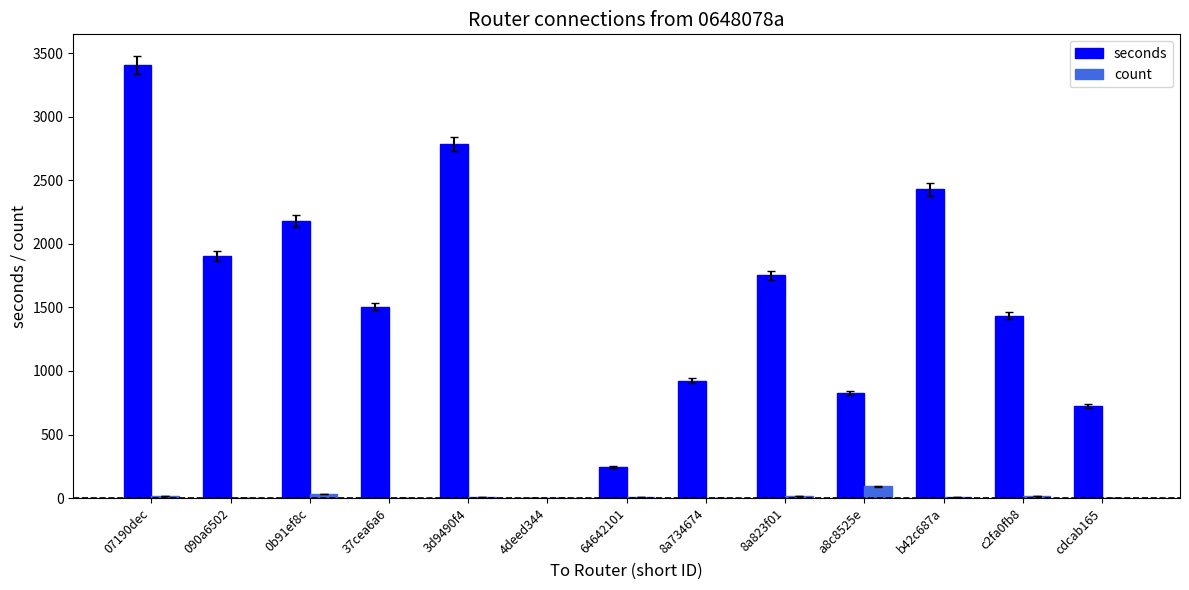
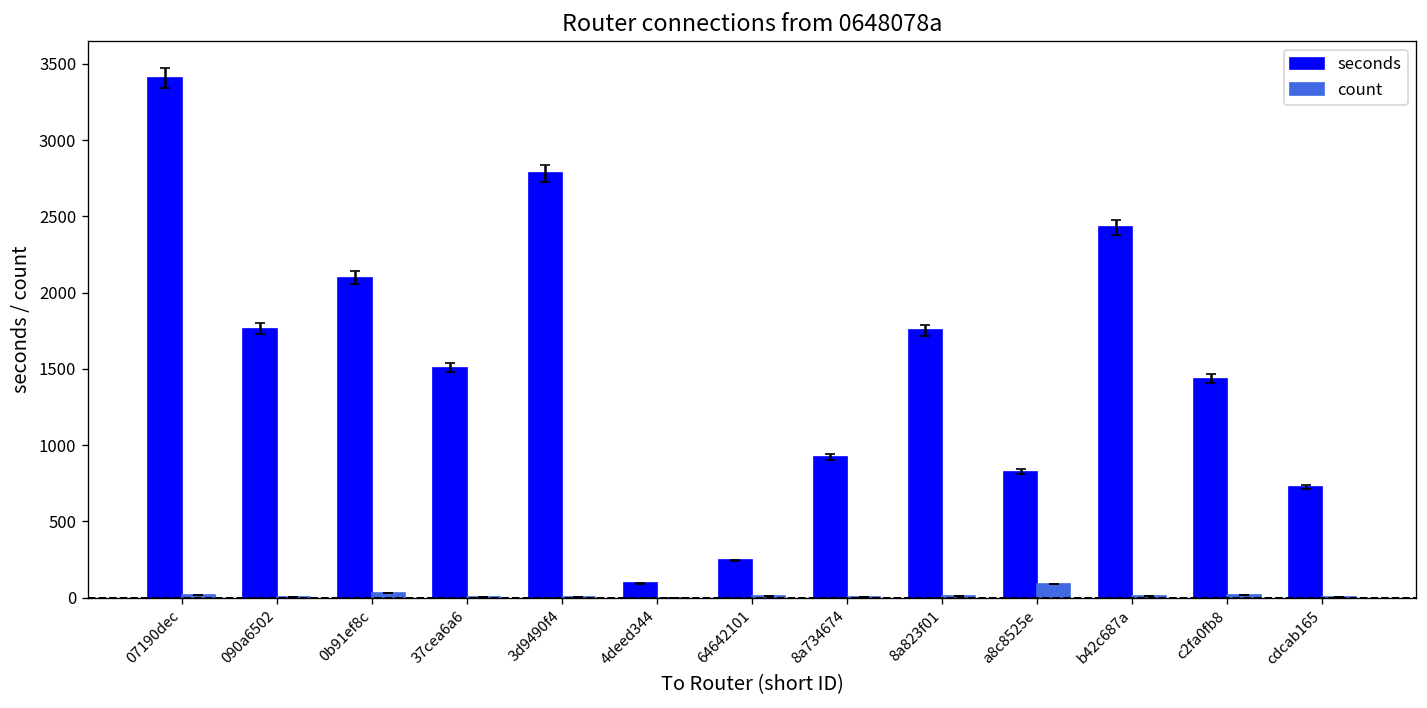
seconds, 090a6502: 1910 -> 1760
seconds, 0b91ef8c: 2180 -> 2100
seconds, 4deed344: 0 -> 90
